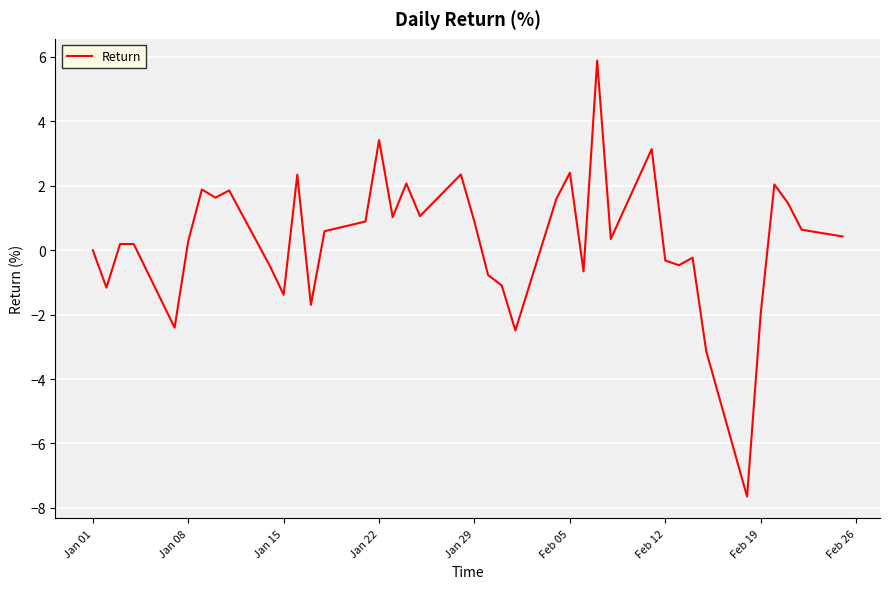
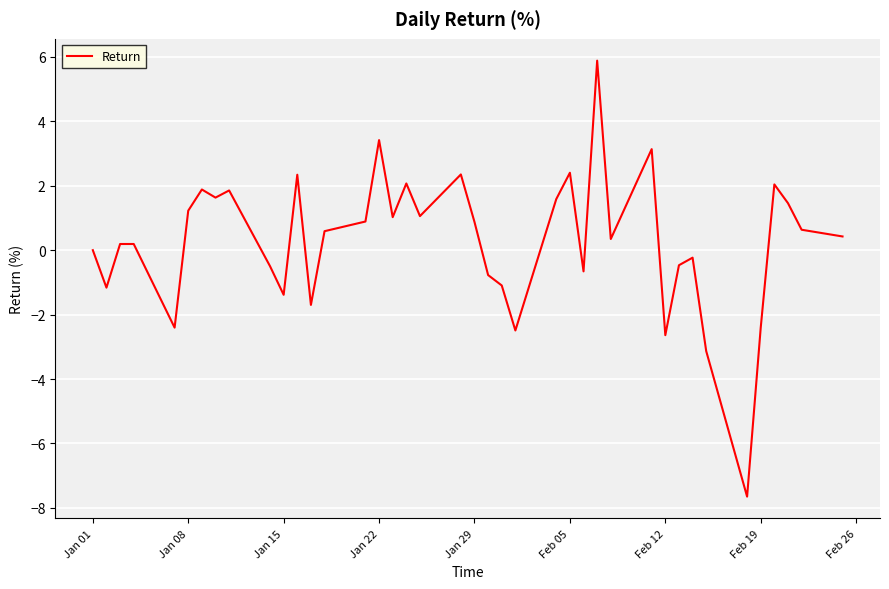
Jan 08: 0.3 -> 1.2
Feb 12: -0.3 -> -2.6
Feb 19: -2.0 -> -2.4
